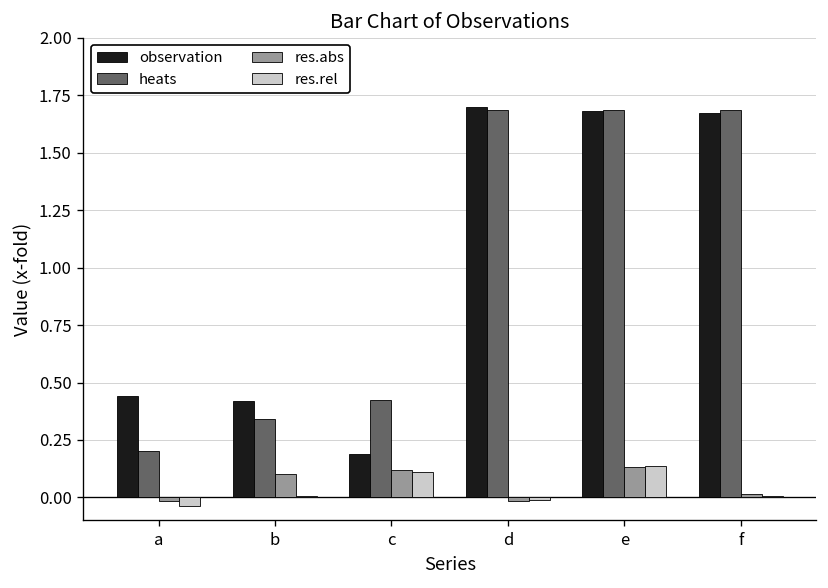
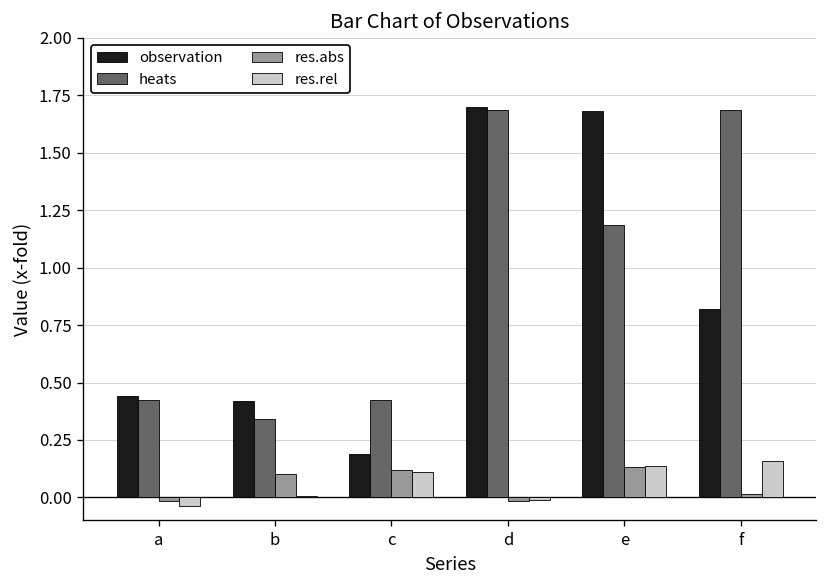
heats, a: 0.20 -> 0.42
heats, e: 1.68 -> 1.18
observation, f: 1.67 -> 0.82
res.rel, f: 0.01 -> 0.16
